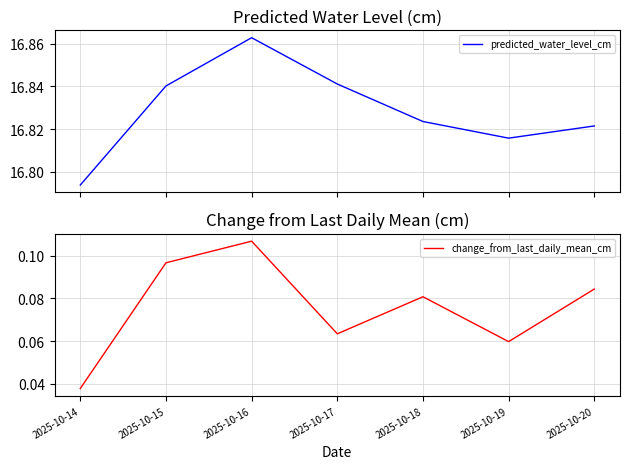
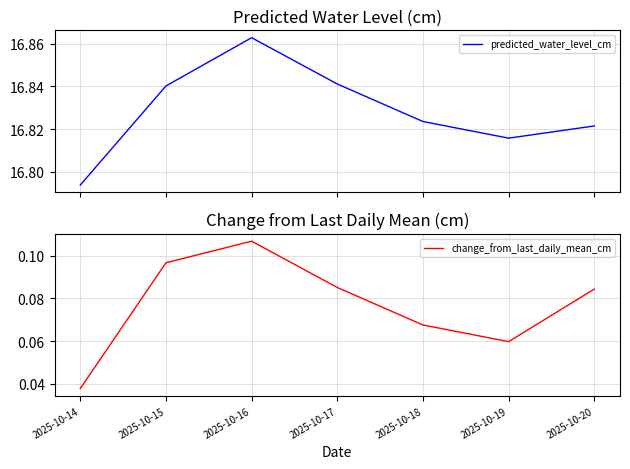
Change from Last Daily Mean (cm), 2025-10-17: 0.063 -> 0.085
Change from Last Daily Mean (cm), 2025-10-18: 0.081 -> 0.068
